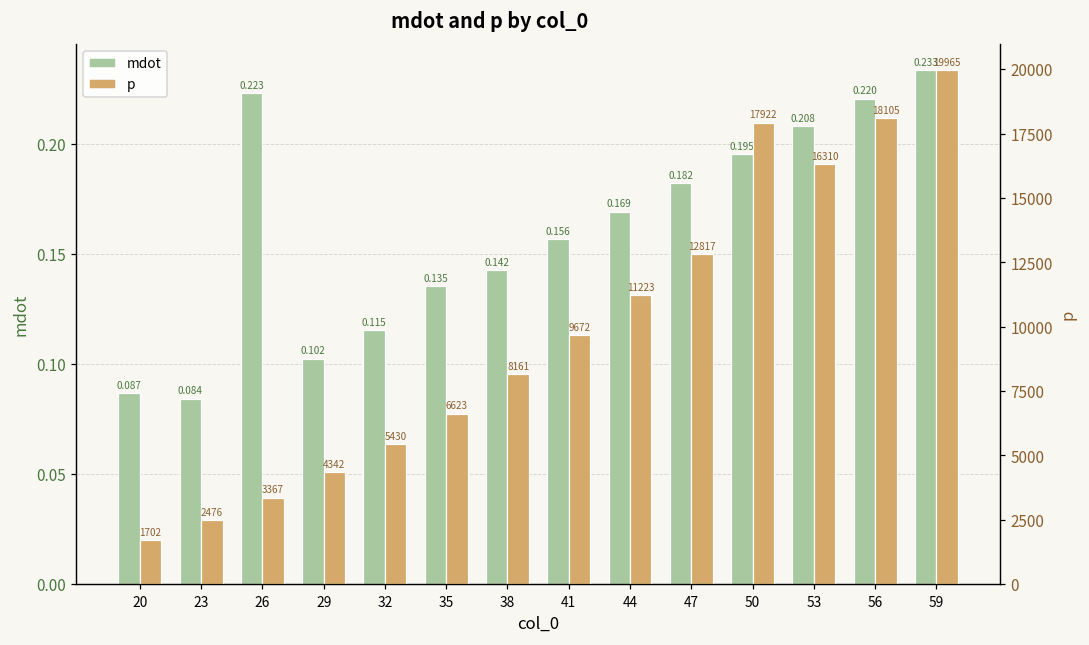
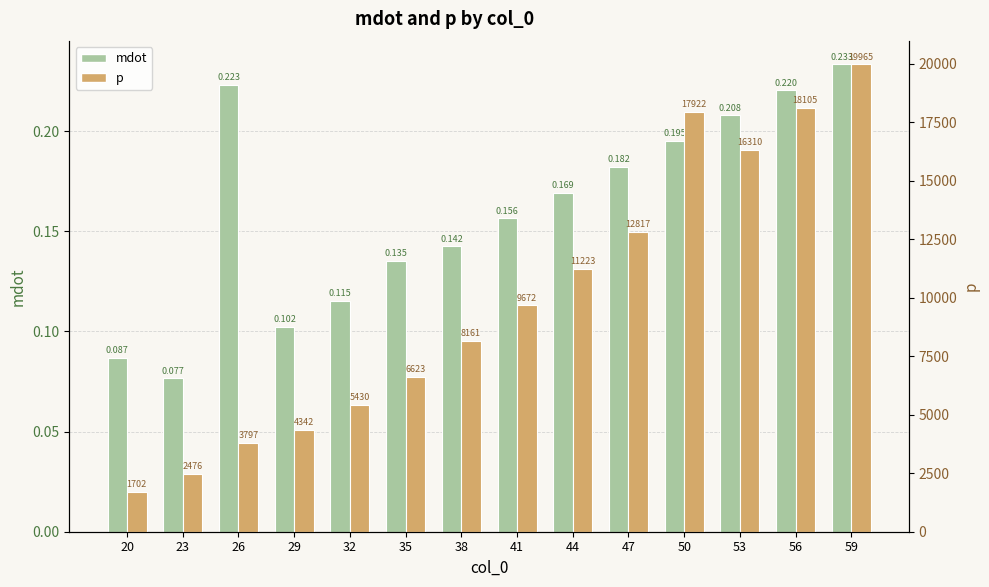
mdot, 23: 0.084 -> 0.077
p, 26: 3367 -> 3797
